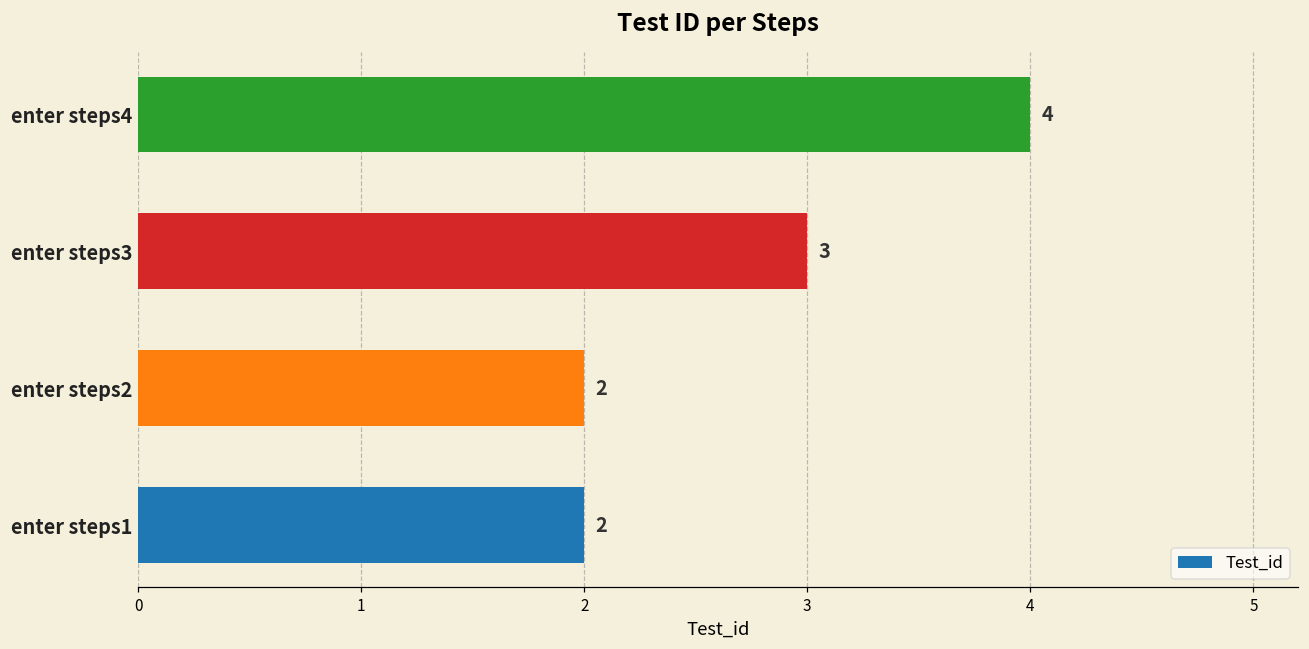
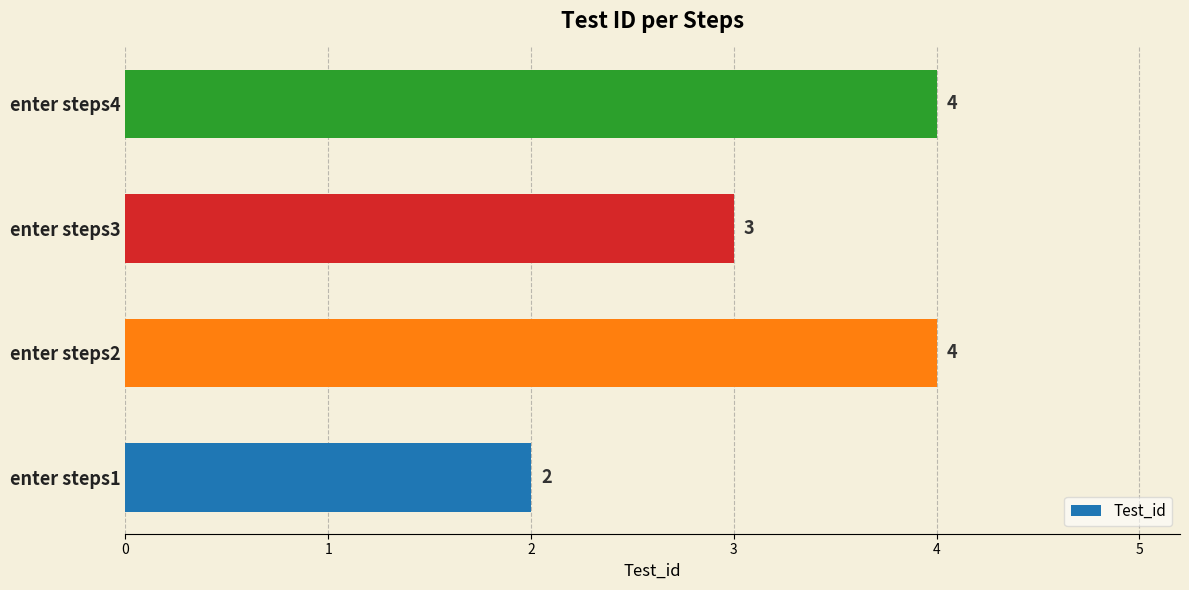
enter steps2: 2 -> 4
